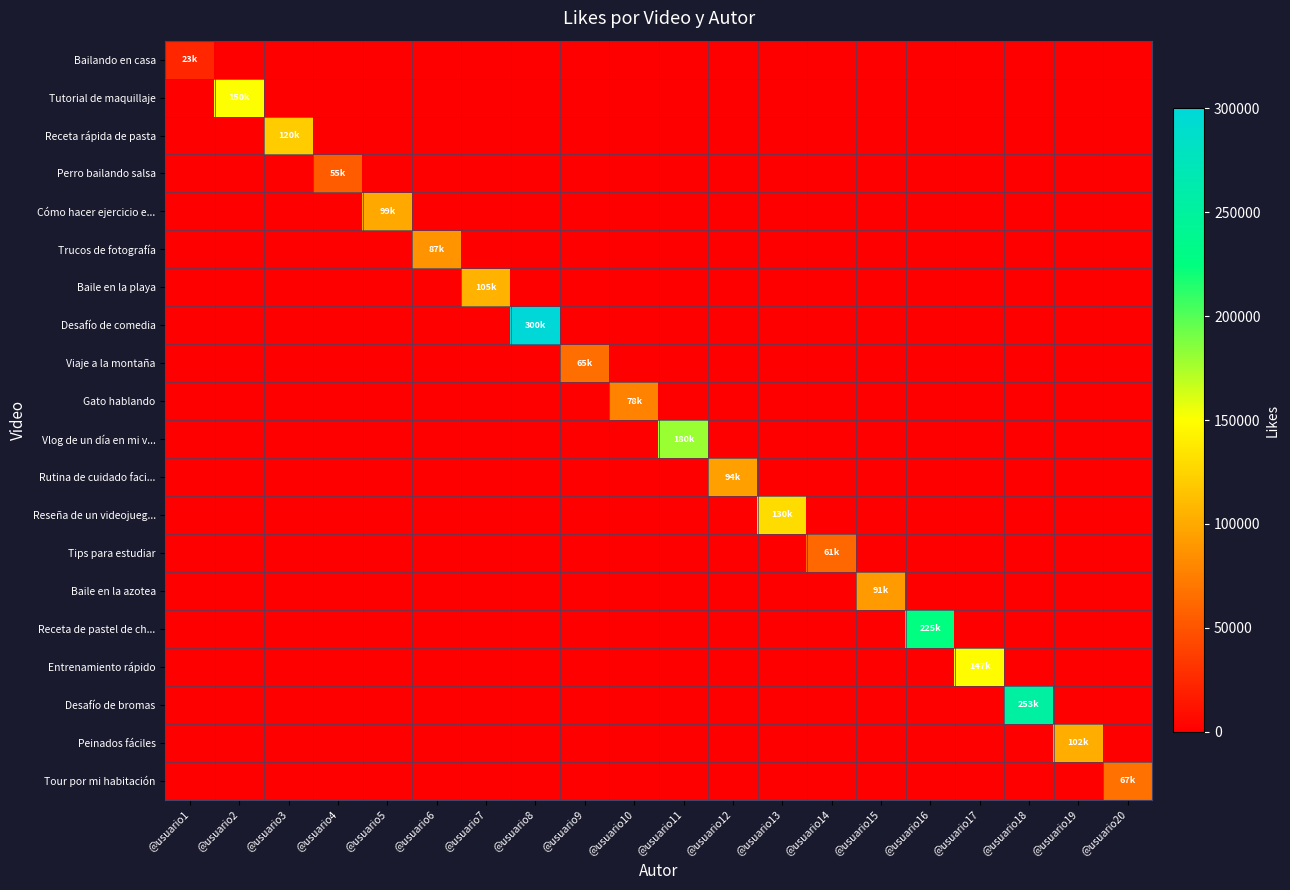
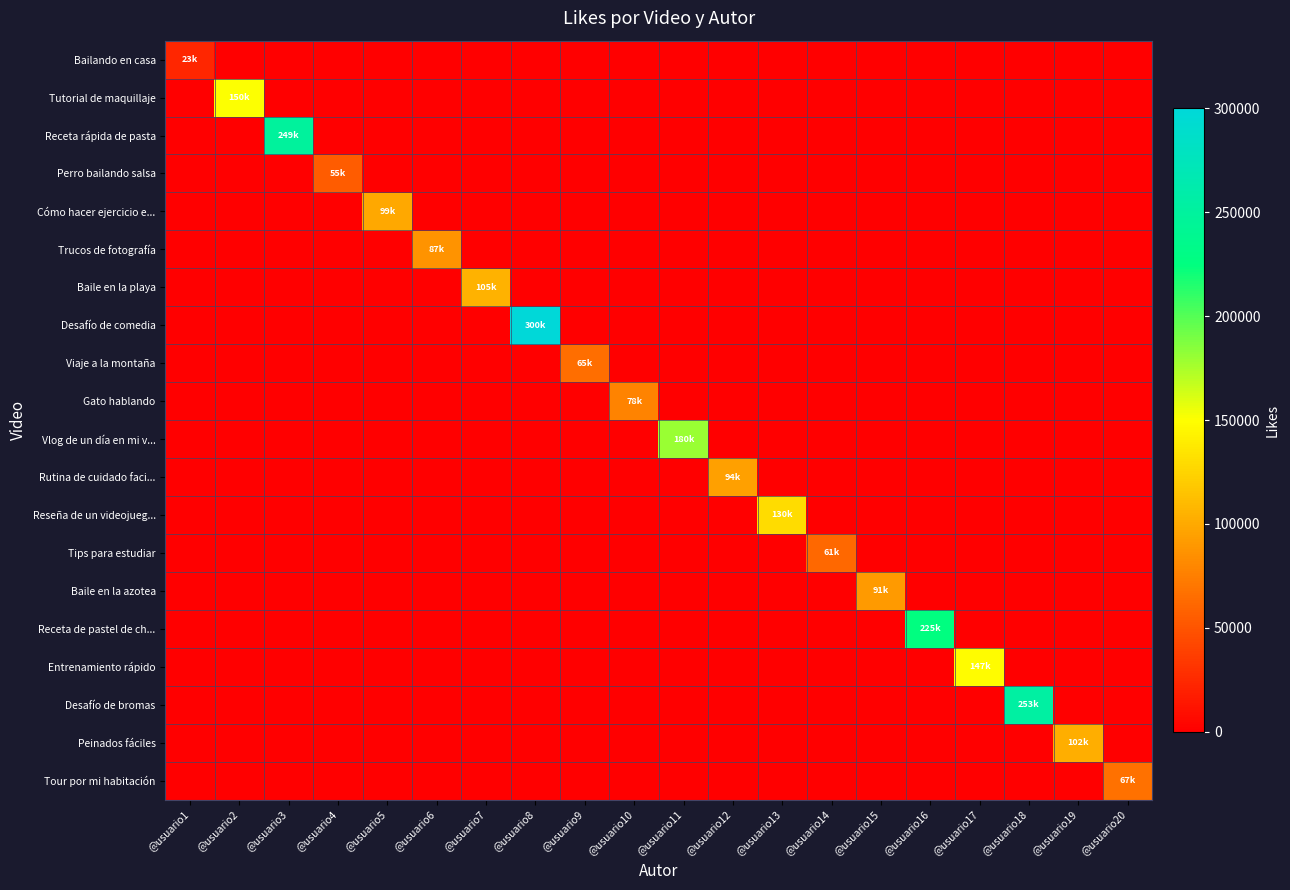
Receta rápida de pasta, @usuario3: 120k -> 249k
